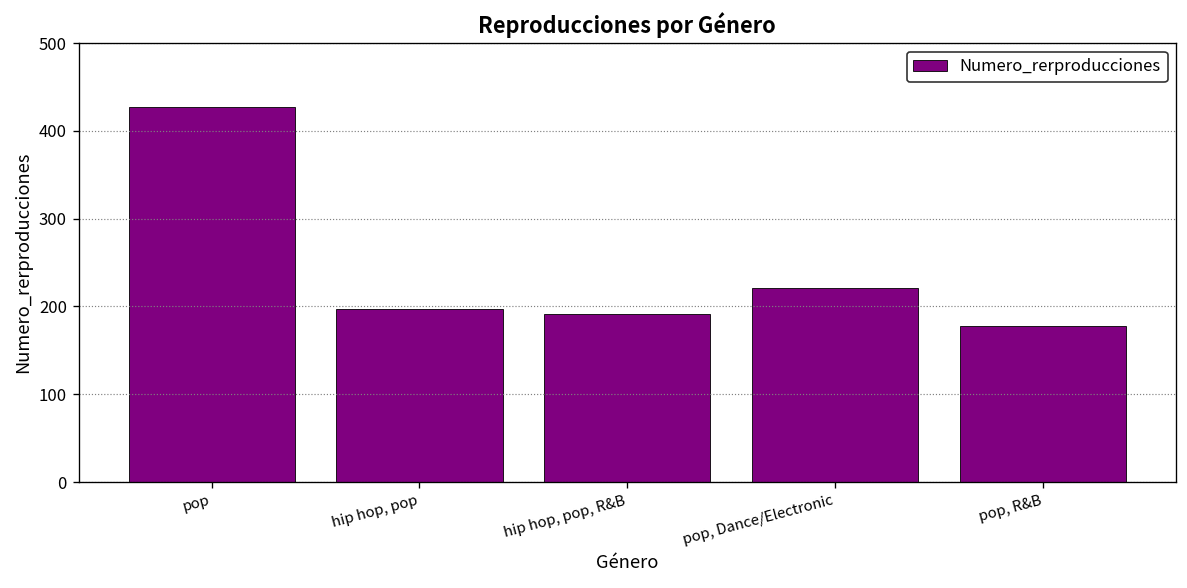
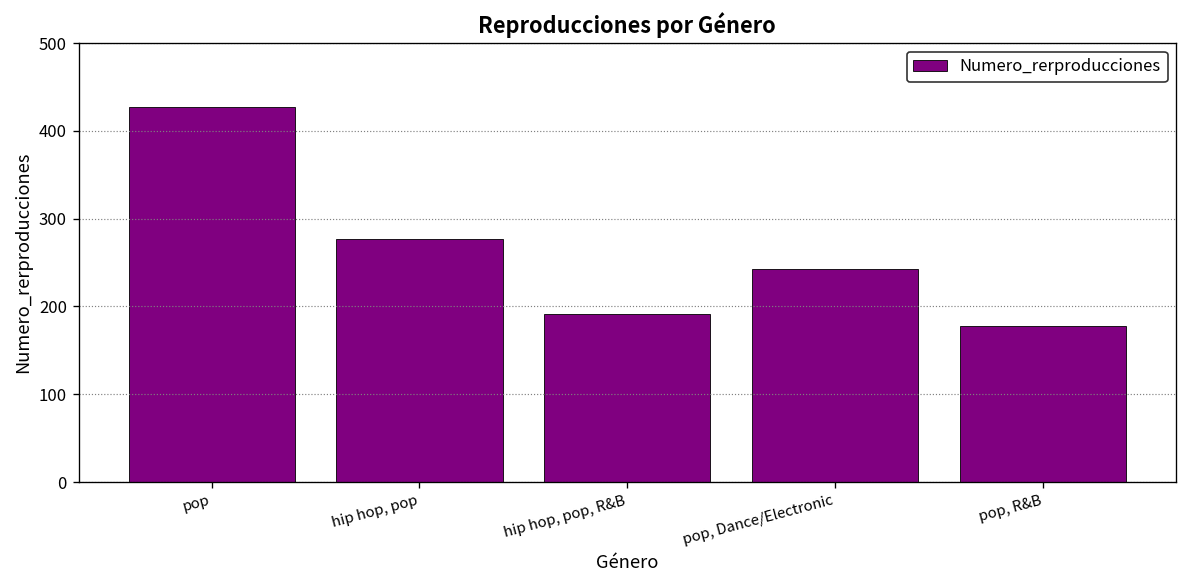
hip hop, pop: 200 -> 280
pop, Dance/Electronic: 220 -> 240
